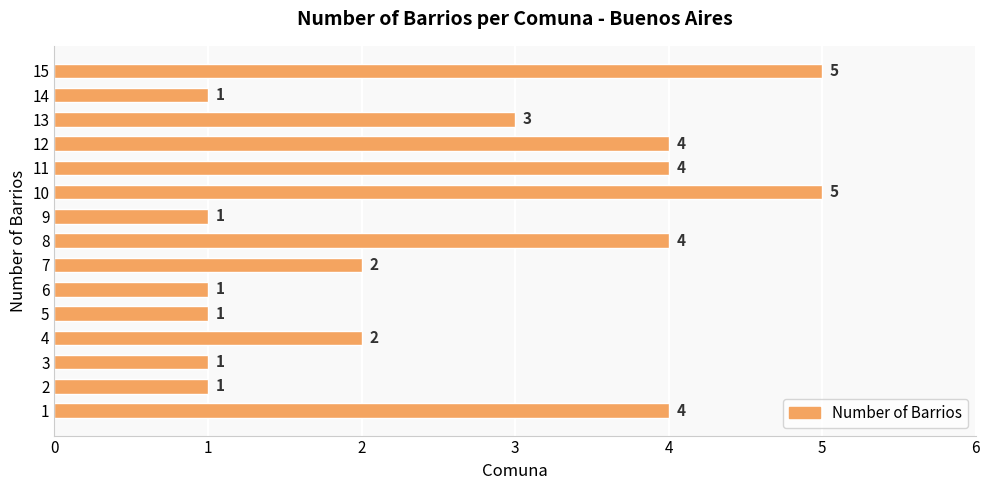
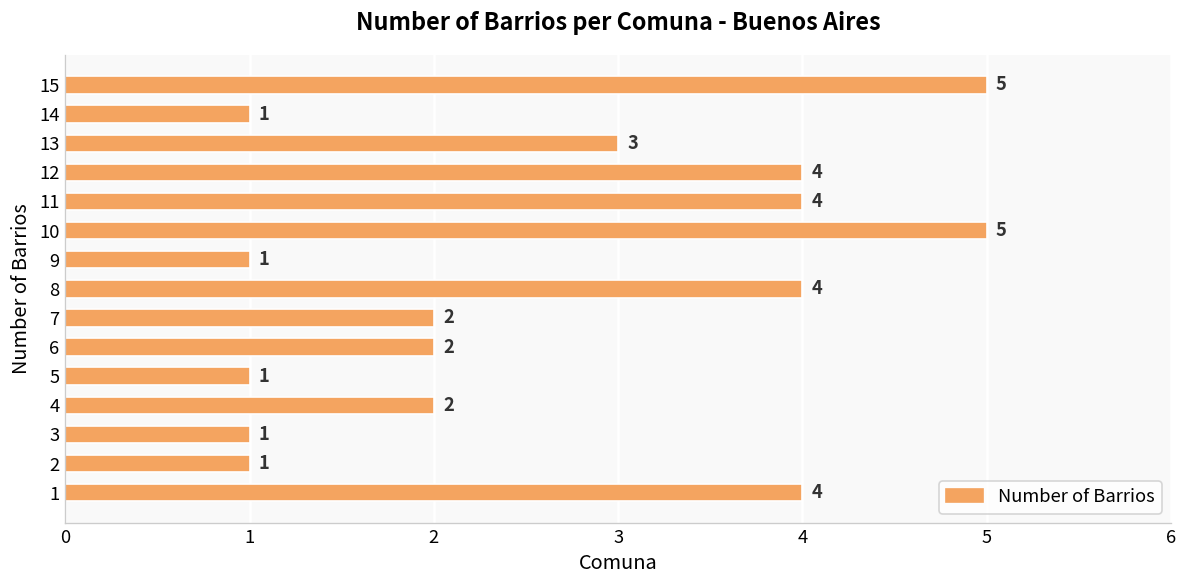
6: 1 -> 2
